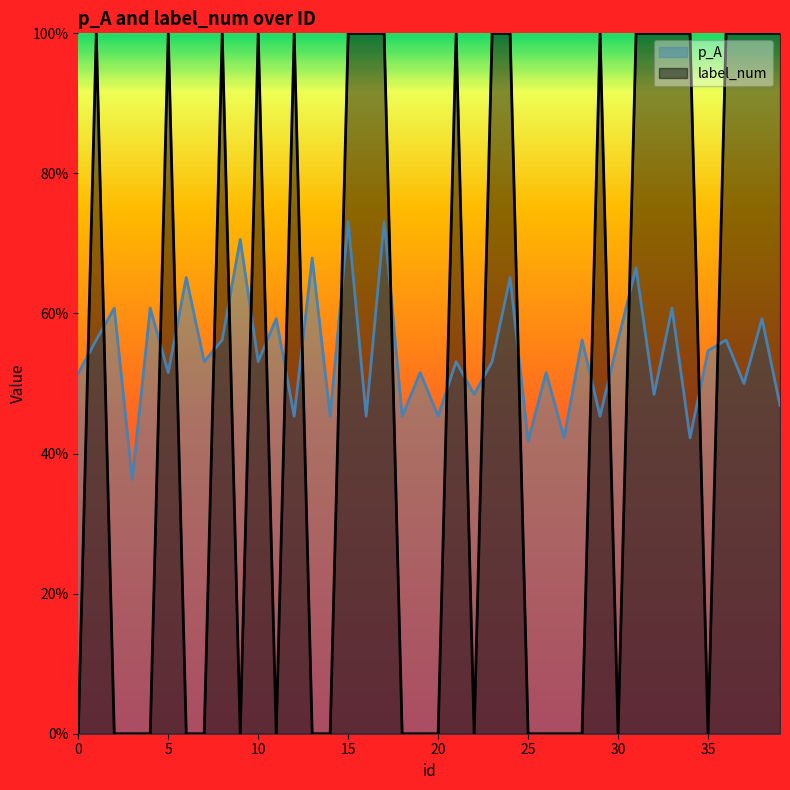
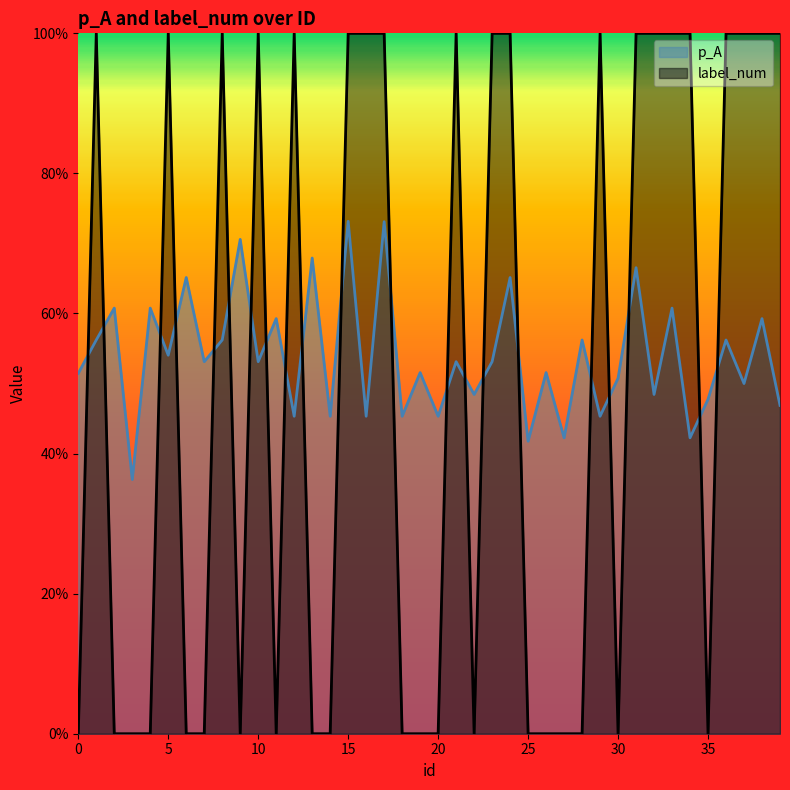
p_A, 5: 52% -> 54%
p_A, 30: 56% -> 51%
p_A, 35: 55% -> 48%
